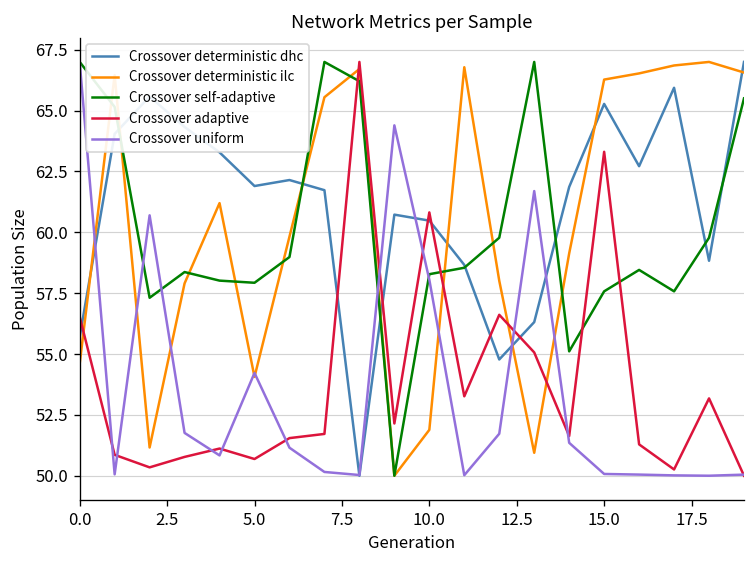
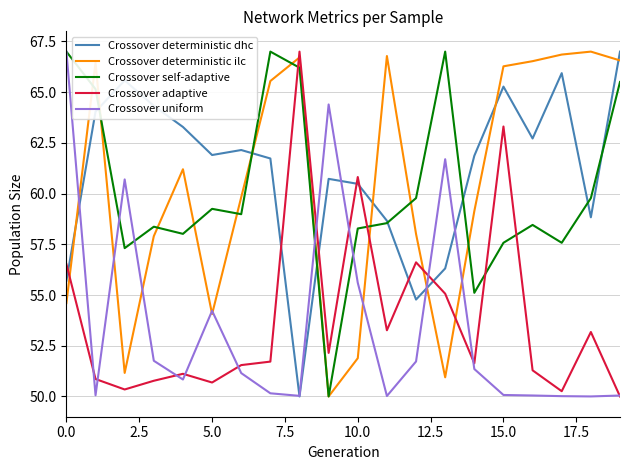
Crossover self-adaptive, 5.0: 57.9 -> 59.2
Crossover uniform, 10.0: 58.1 -> 55.6
